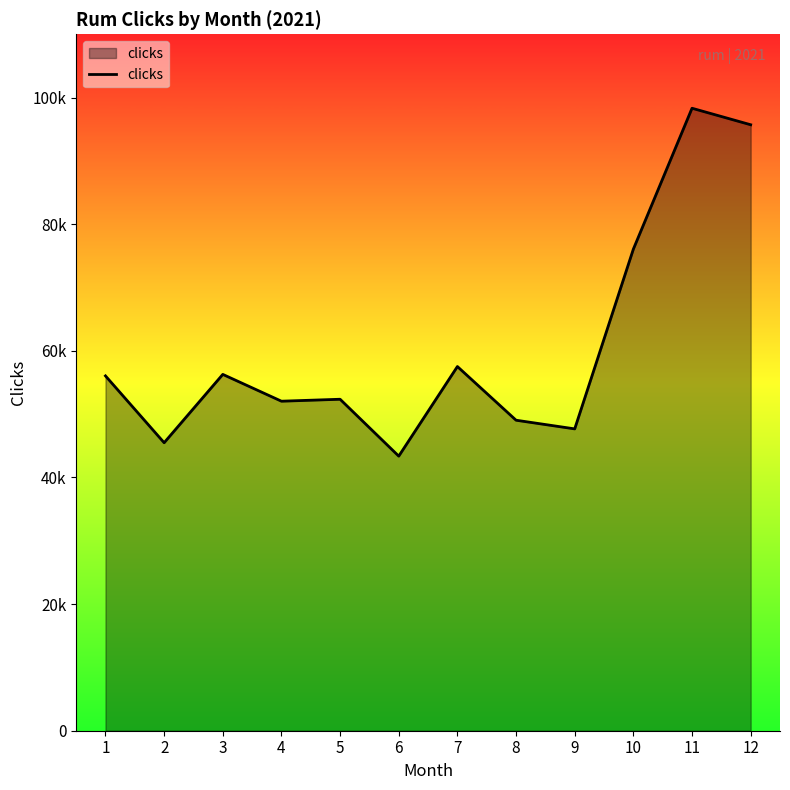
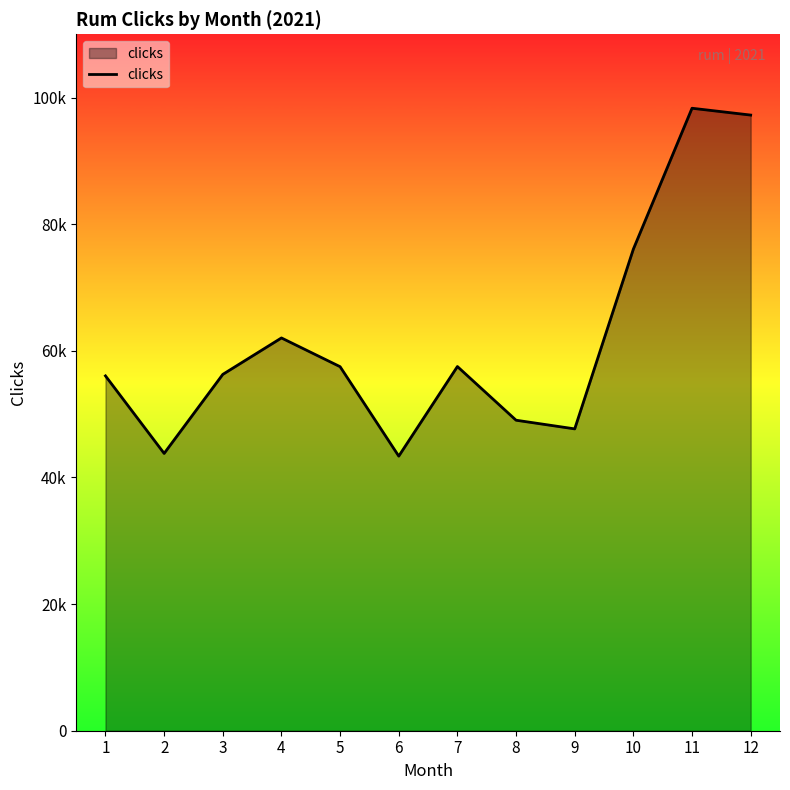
2: 45000 -> 44000
4: 52000 -> 62000
5: 52000 -> 57000
12: 96000 -> 97000
